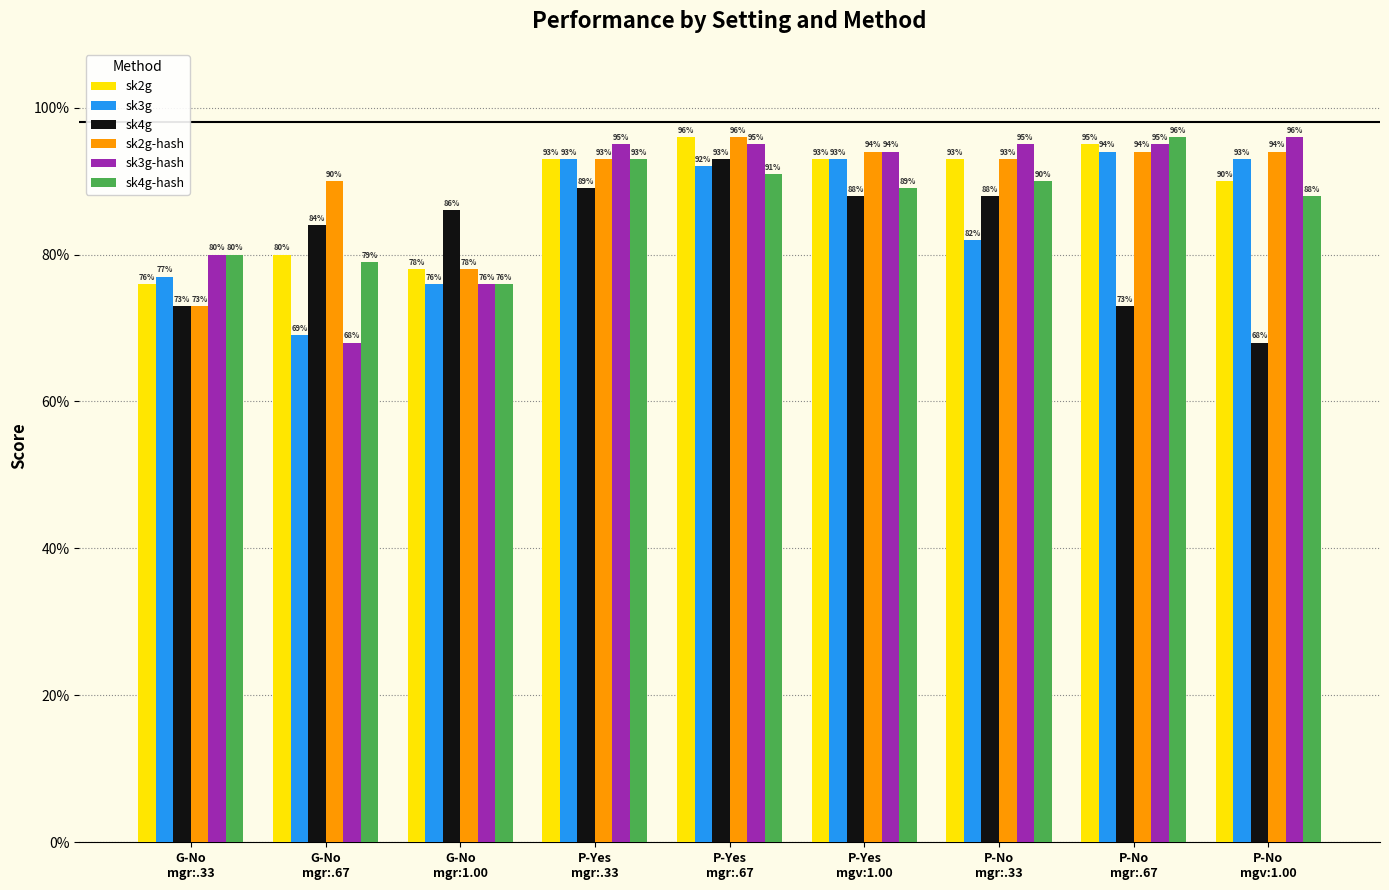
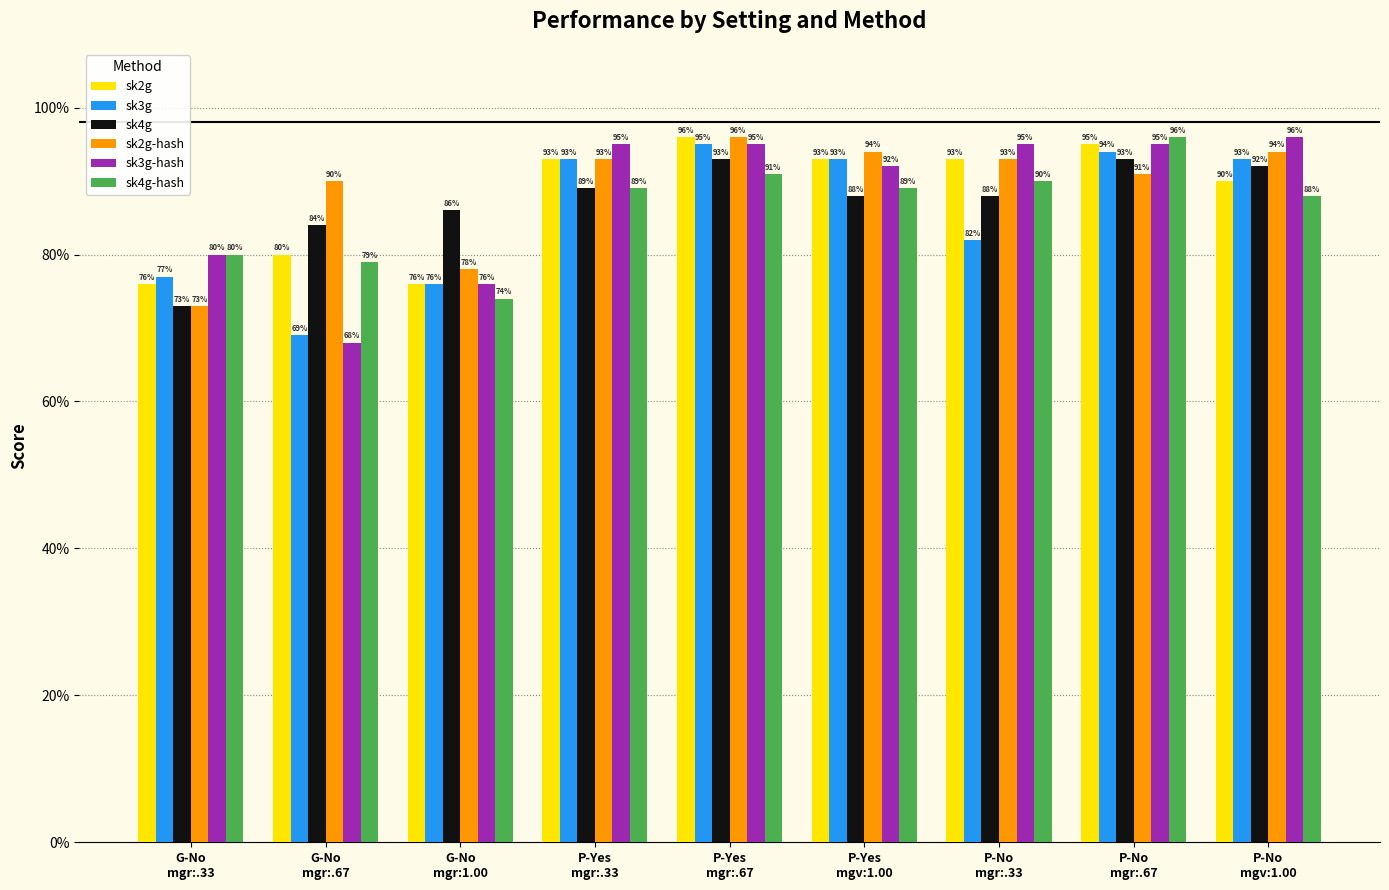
sk2g, G-No mgr:1.00: 78% -> 76%
sk4g-hash, G-No mgr:1.00: 76% -> 74%
sk4g-hash, P-Yes mgr:.33: 93% -> 89%
sk3g, P-Yes mgr:.67: 92% -> 95%
sk3g-hash, P-Yes mgv:1.00: 94% -> 92%
sk4g, P-No mgr:.67: 73% -> 93%
sk2g-hash, P-No mgr:.67: 94% -> 91%
sk4g, P-No mgv:1.00: 68% -> 92%
